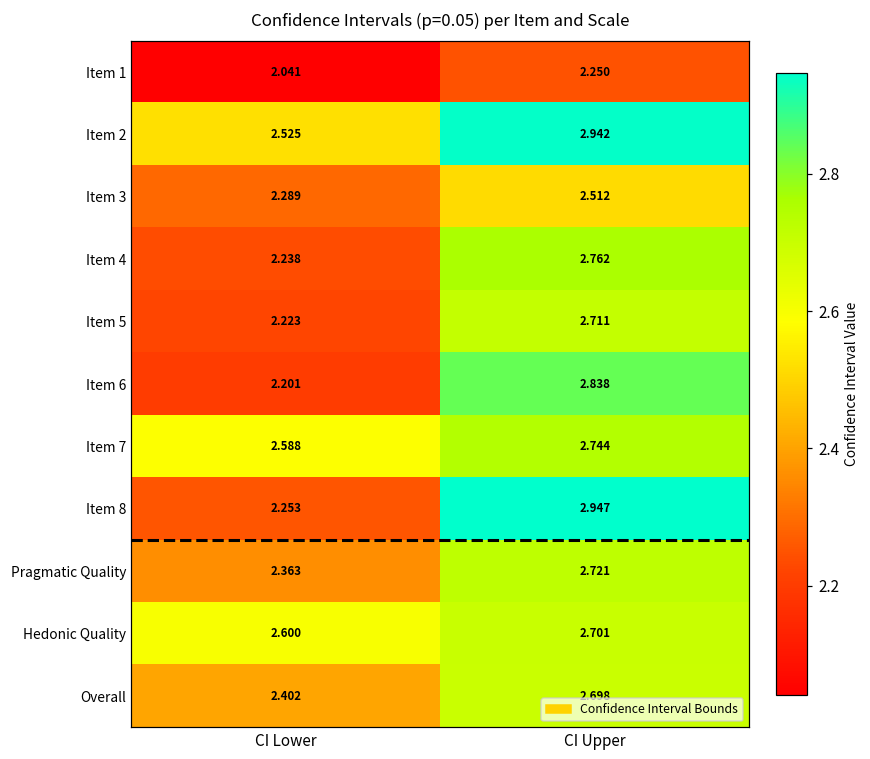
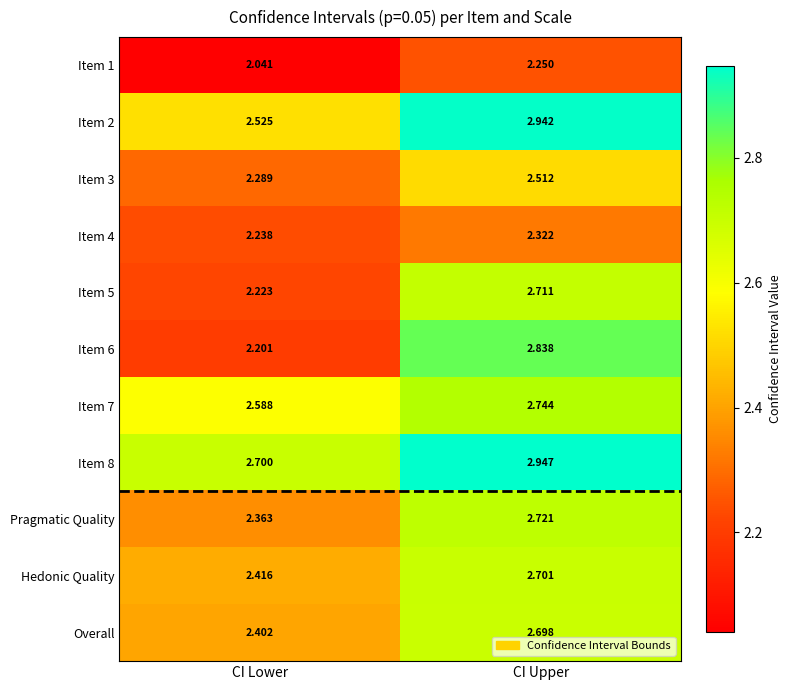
Item 4, CI Upper: 2.762 -> 2.322
Item 8, CI Lower: 2.253 -> 2.700
Hedonic Quality, CI Lower: 2.600 -> 2.416
